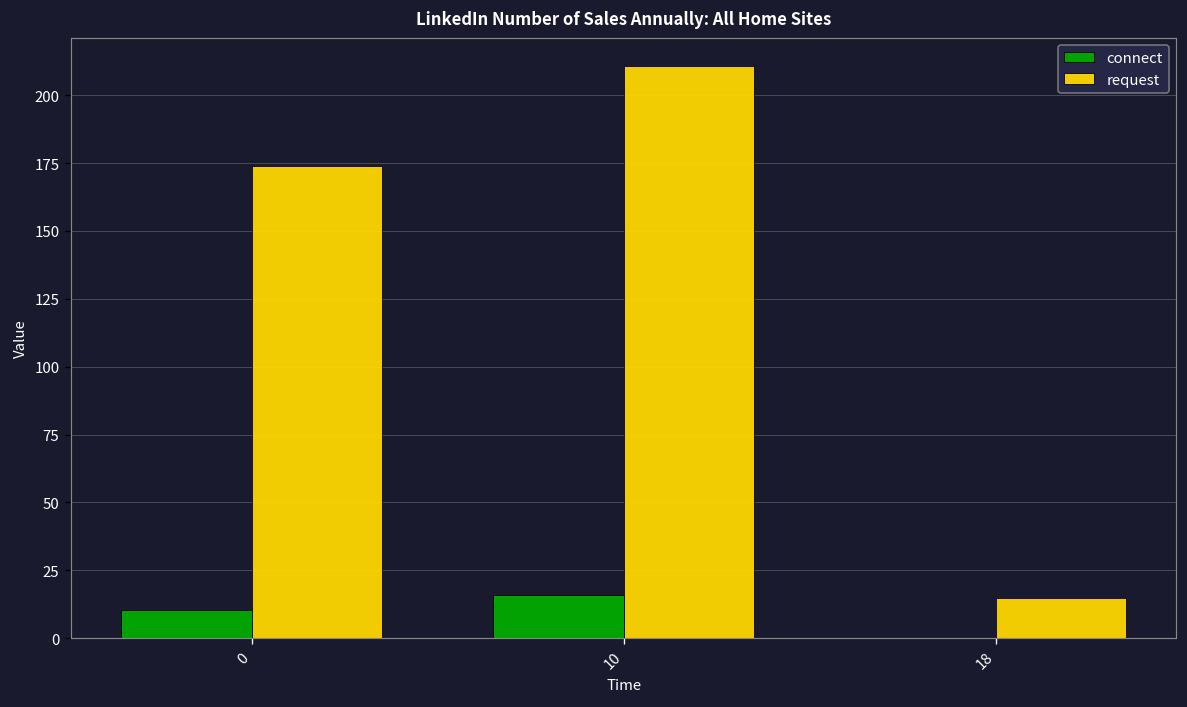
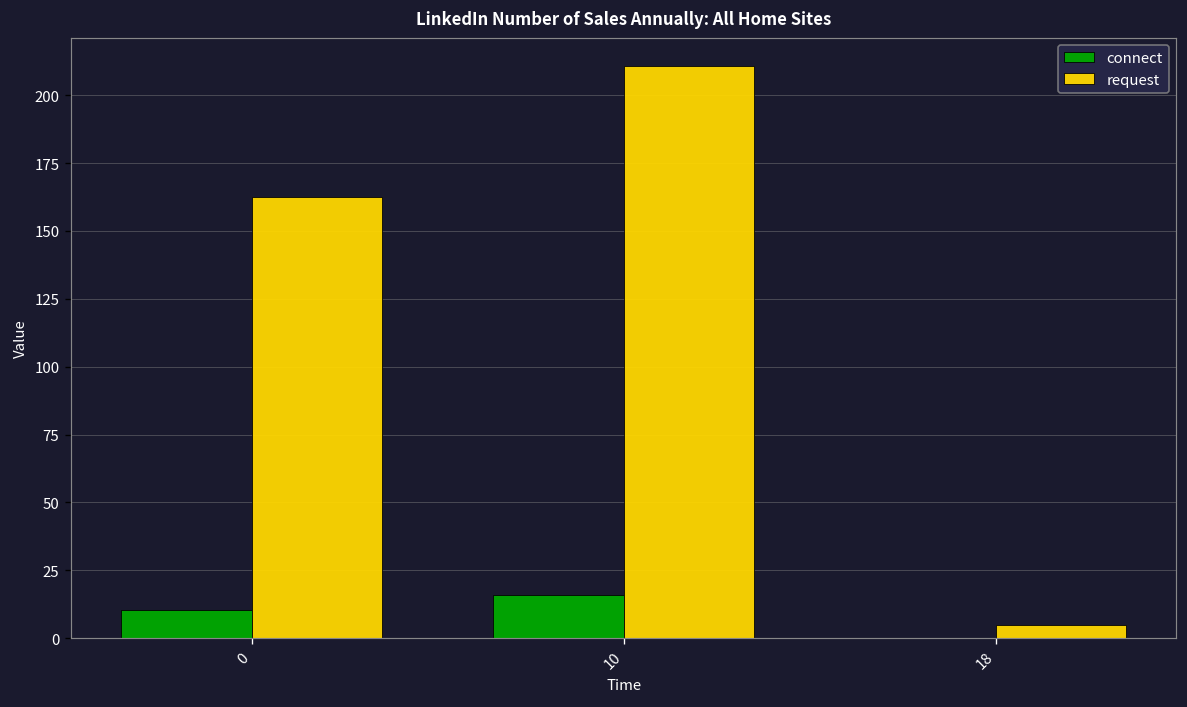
request, 0: 174 -> 162
request, 18: 15 -> 5
